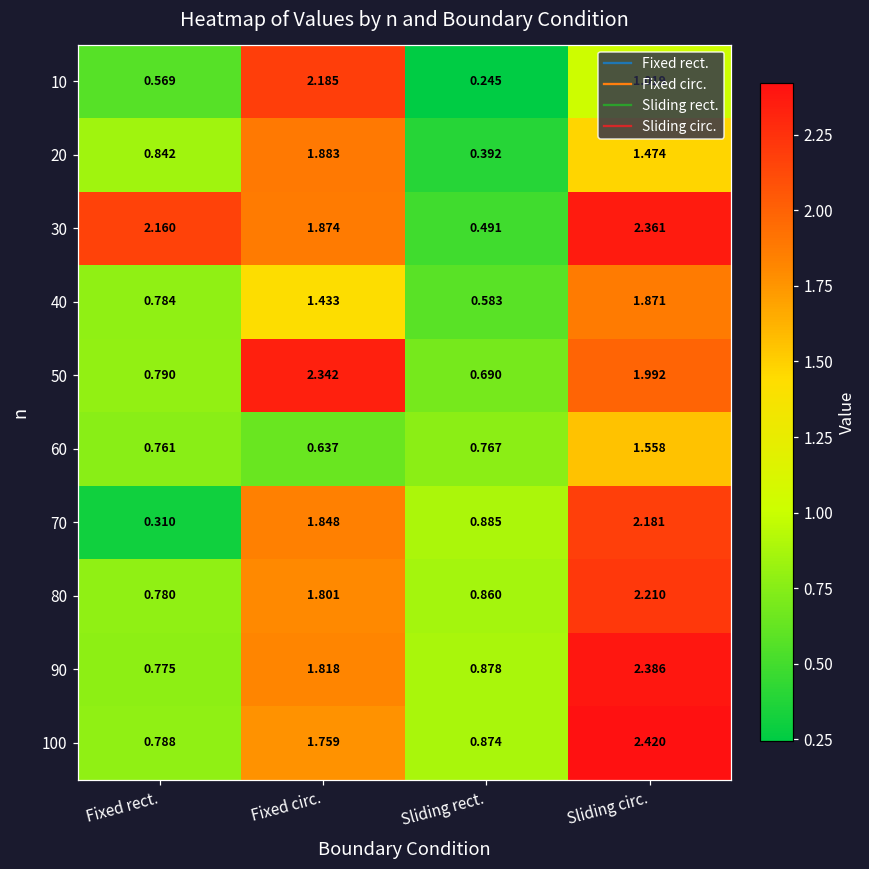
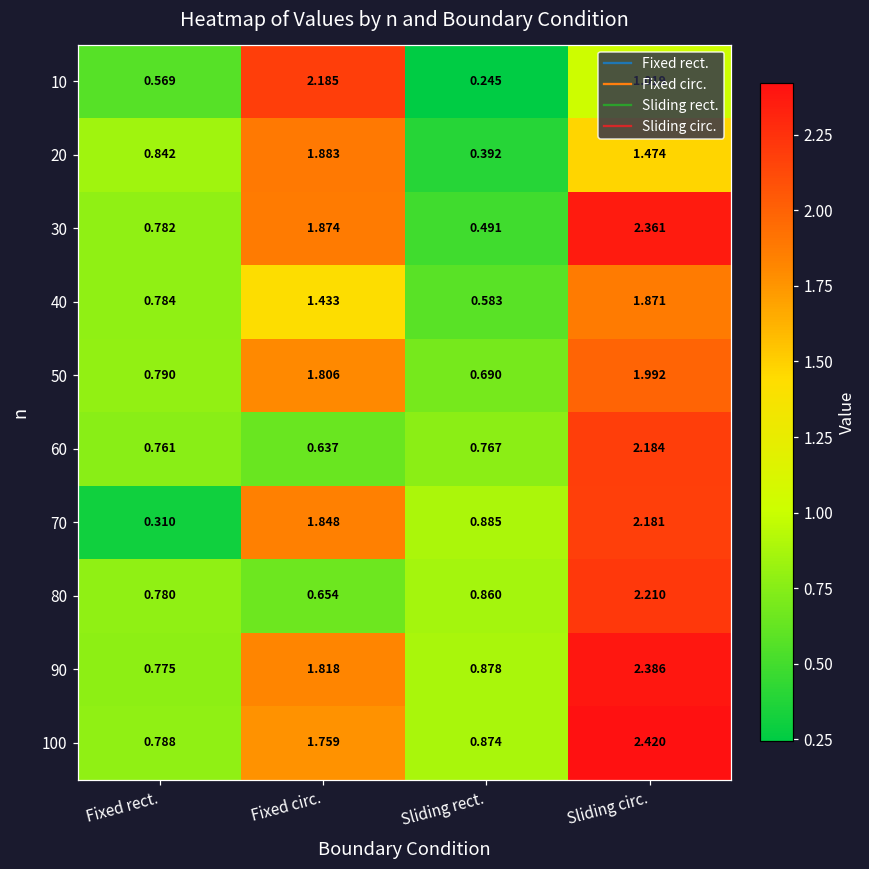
30, Fixed rect.: 2.160 -> 0.782
50, Fixed circ.: 2.342 -> 1.806
60, Sliding circ.: 1.558 -> 2.184
80, Fixed circ.: 1.801 -> 0.654
